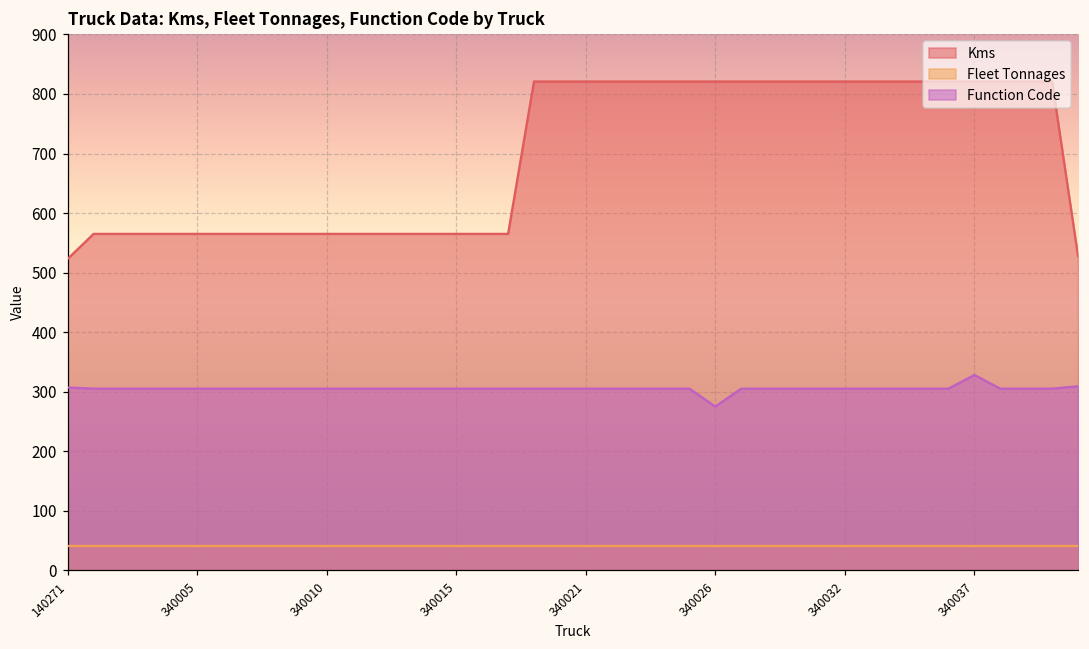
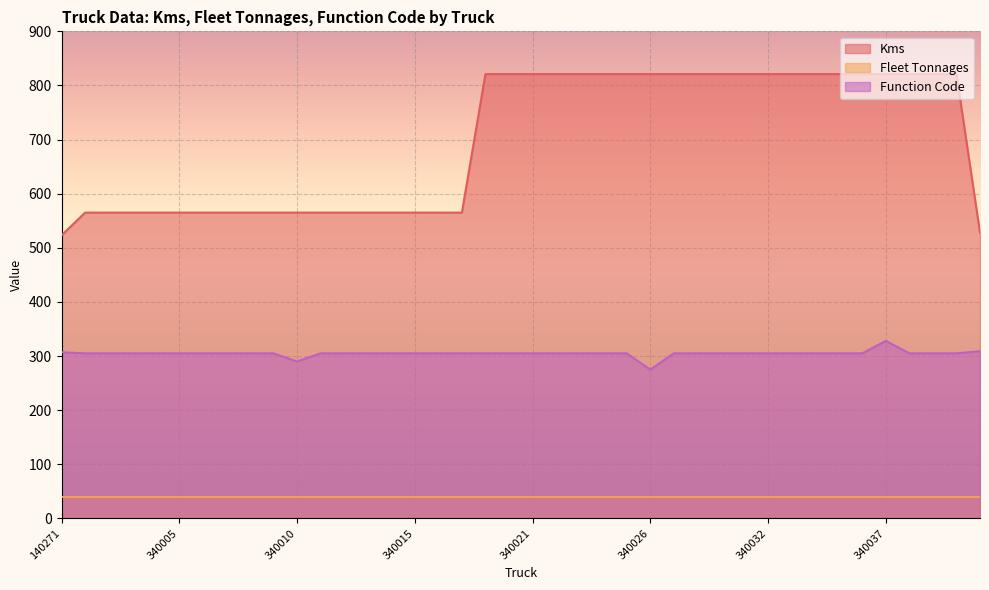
Function Code, 340010: 310 -> 290
